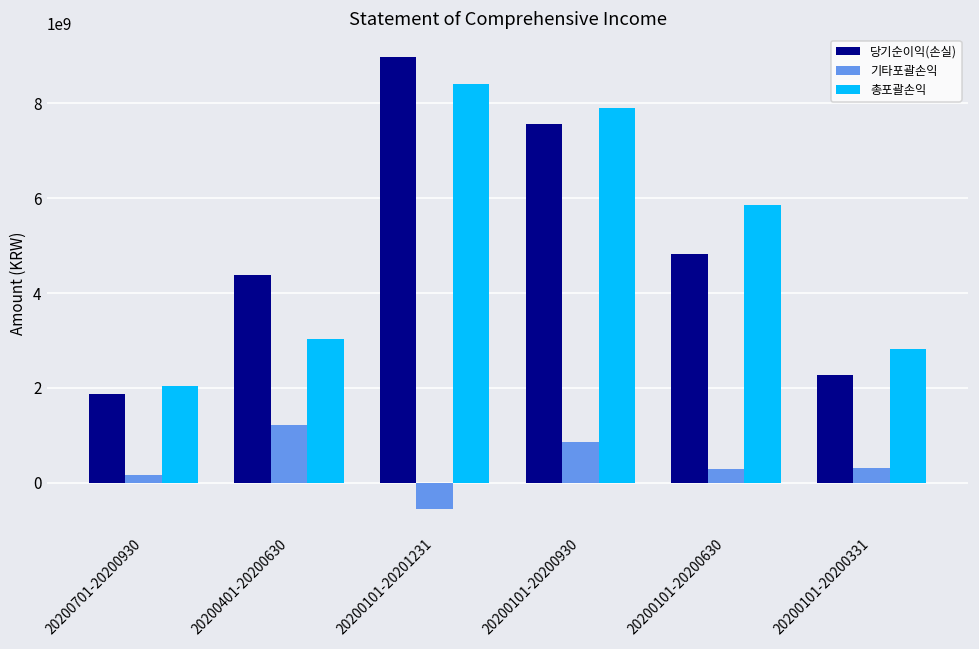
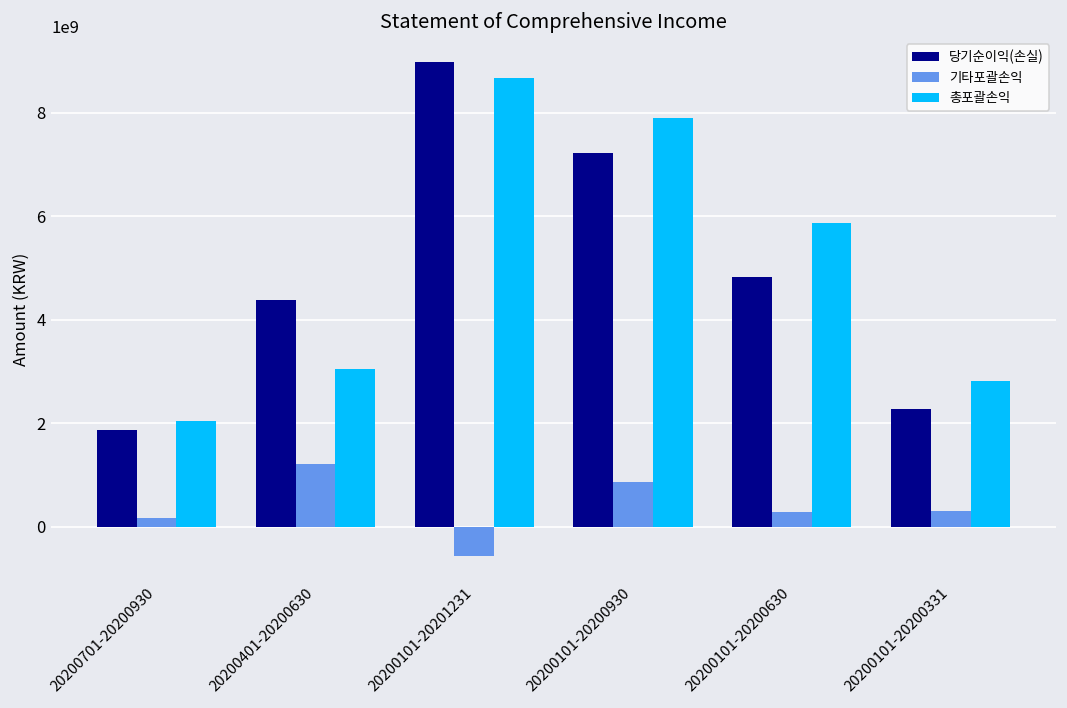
총포괄손익, 20200101-20201231: 8400000000 -> 8700000000
당기순이익(손실), 20200101-20200930: 7600000000 -> 7200000000
